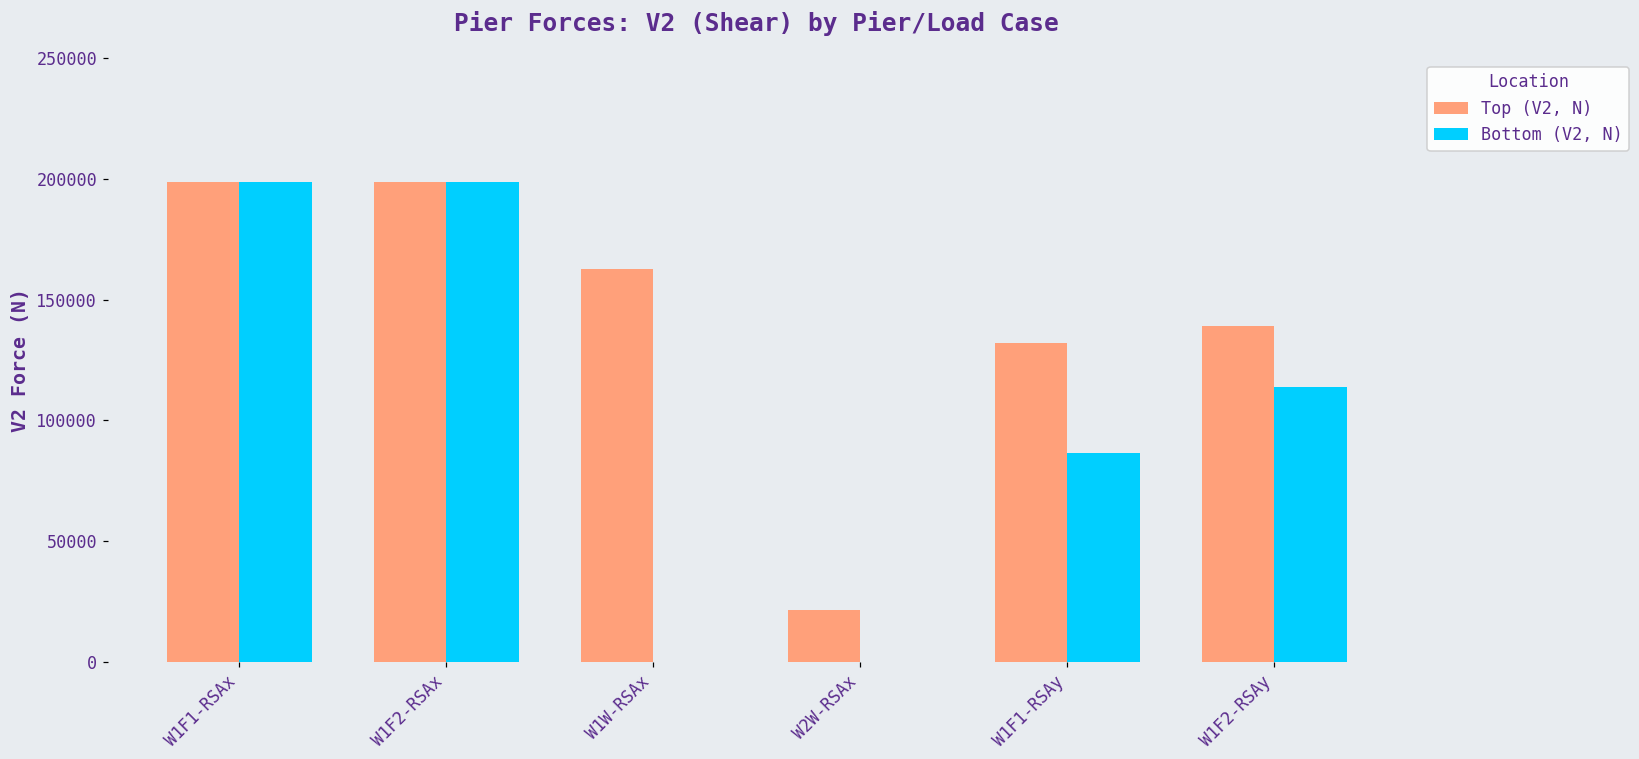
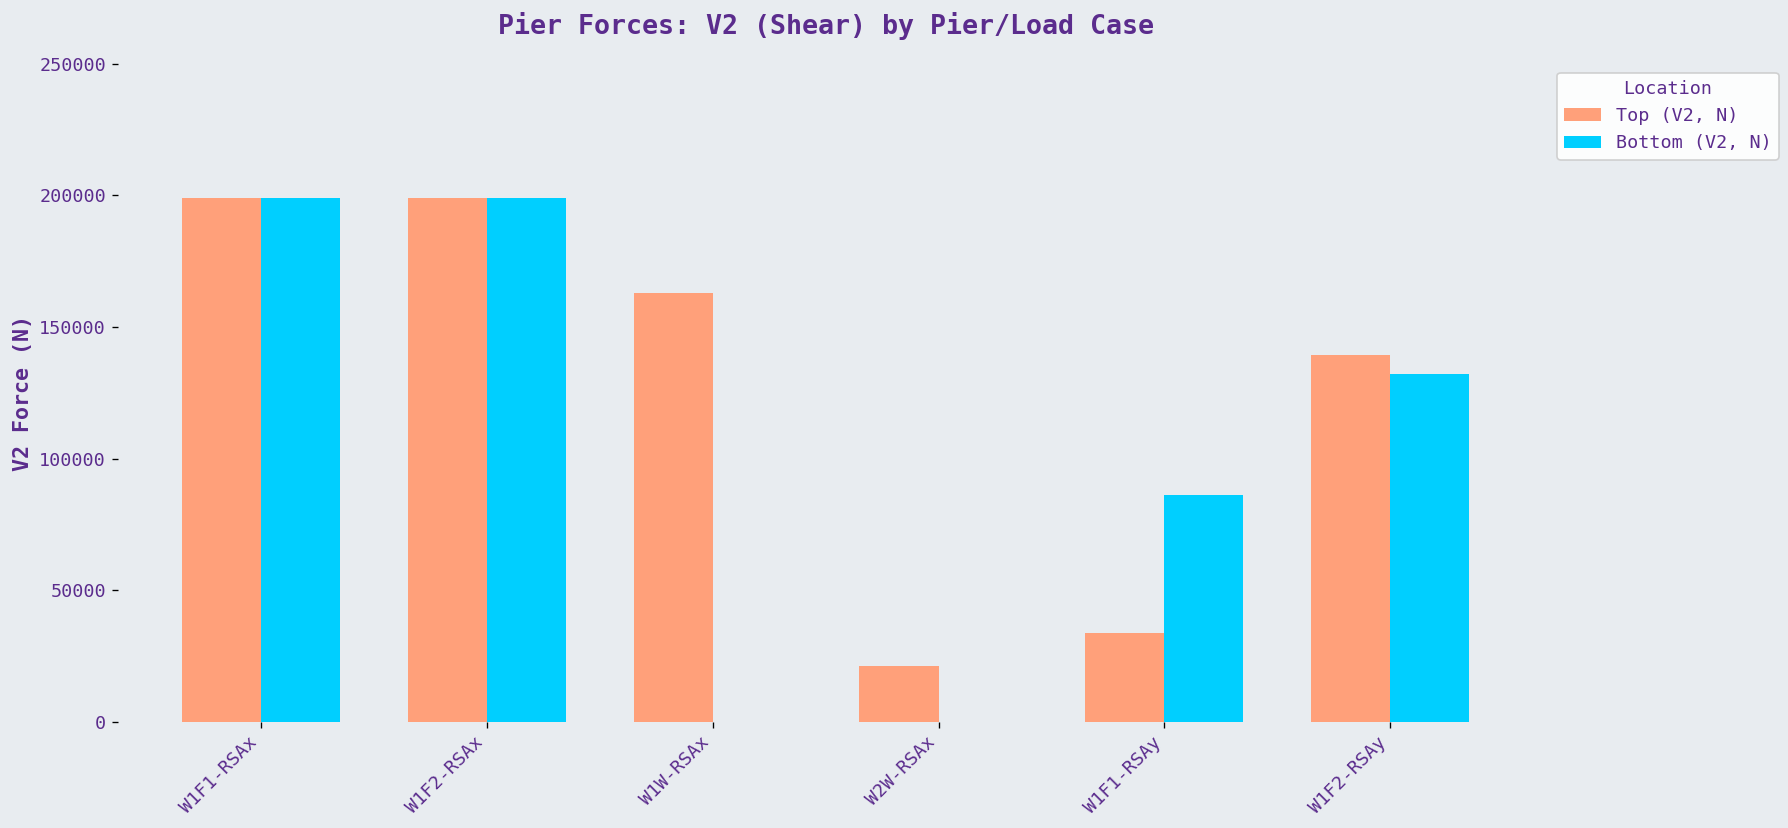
Top (V2, N), W1F1-RSAy: 132000 -> 34000
Bottom (V2, N), W1F2-RSAy: 114000 -> 132000
